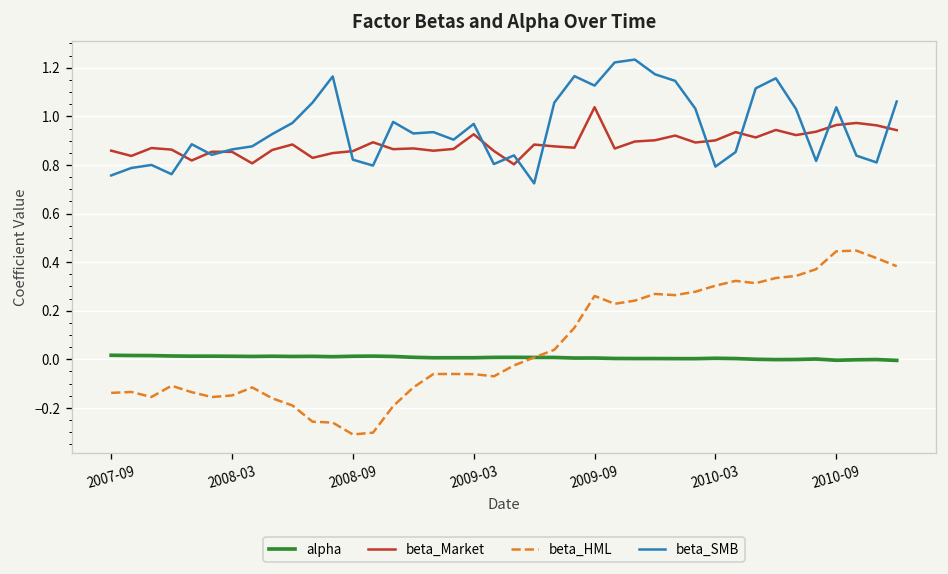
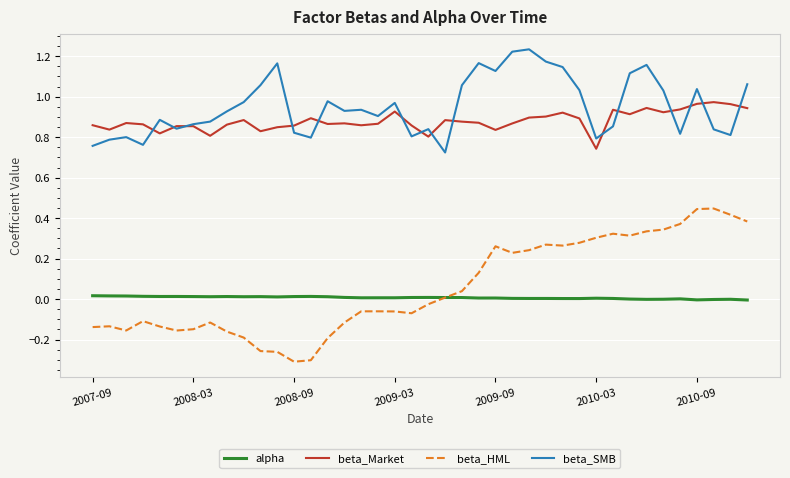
beta_Market, 2009-09: 1.04 -> 0.84
beta_Market, 2010-03: 0.90 -> 0.74
